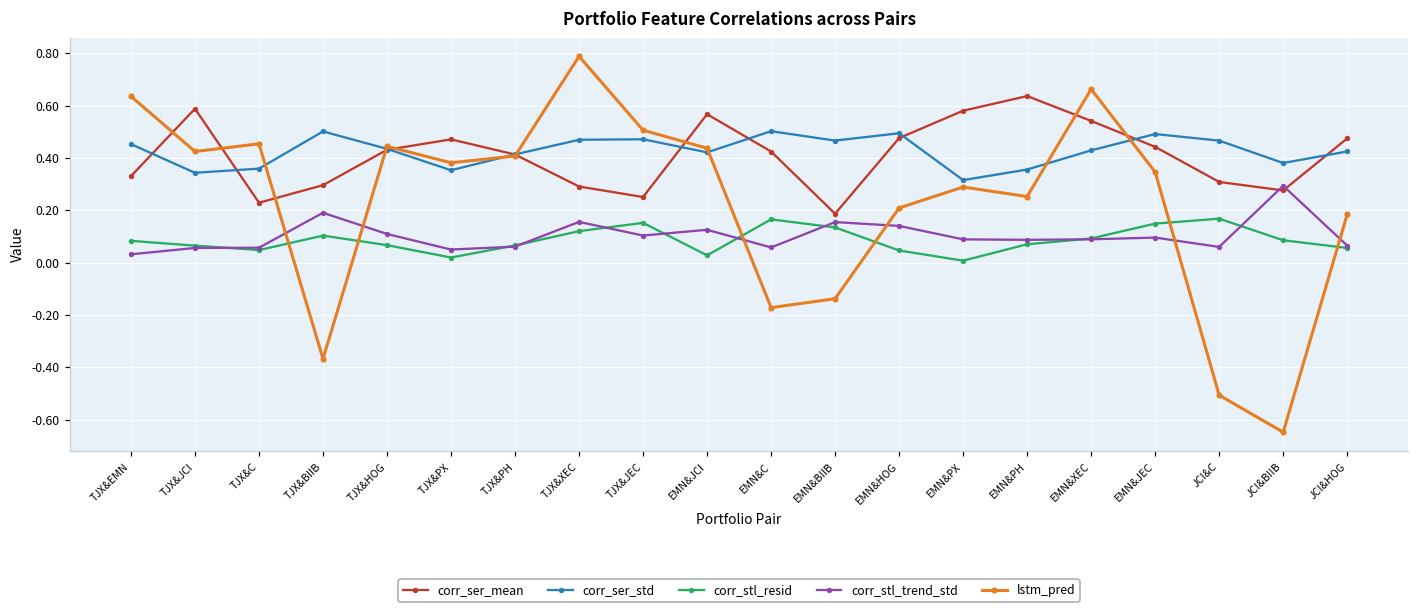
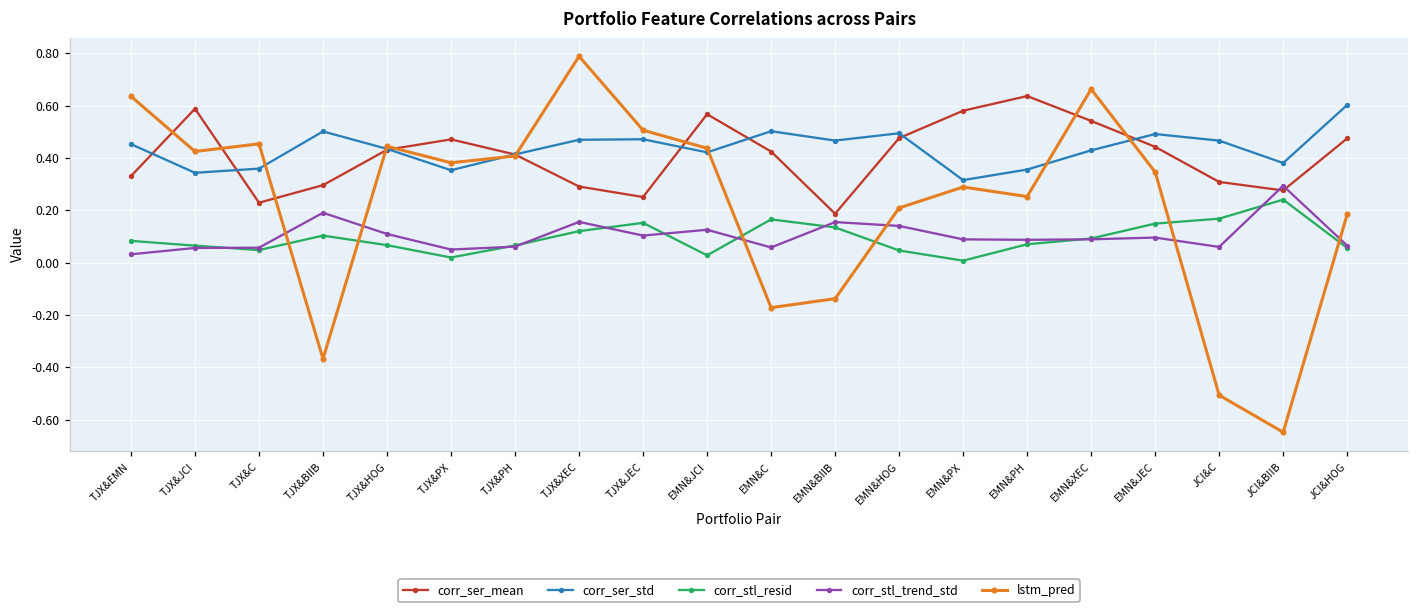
corr_stl_resid, JCI&BIIB: 0.09 -> 0.24
corr_ser_std, JCI&HOG: 0.43 -> 0.60
